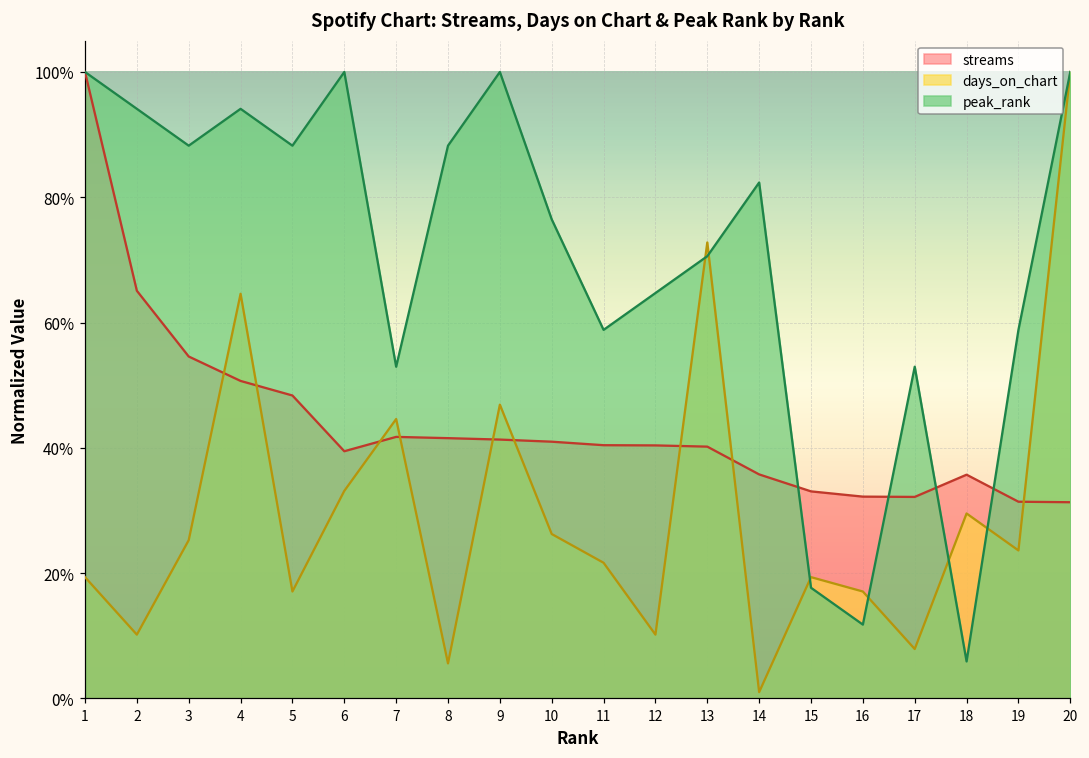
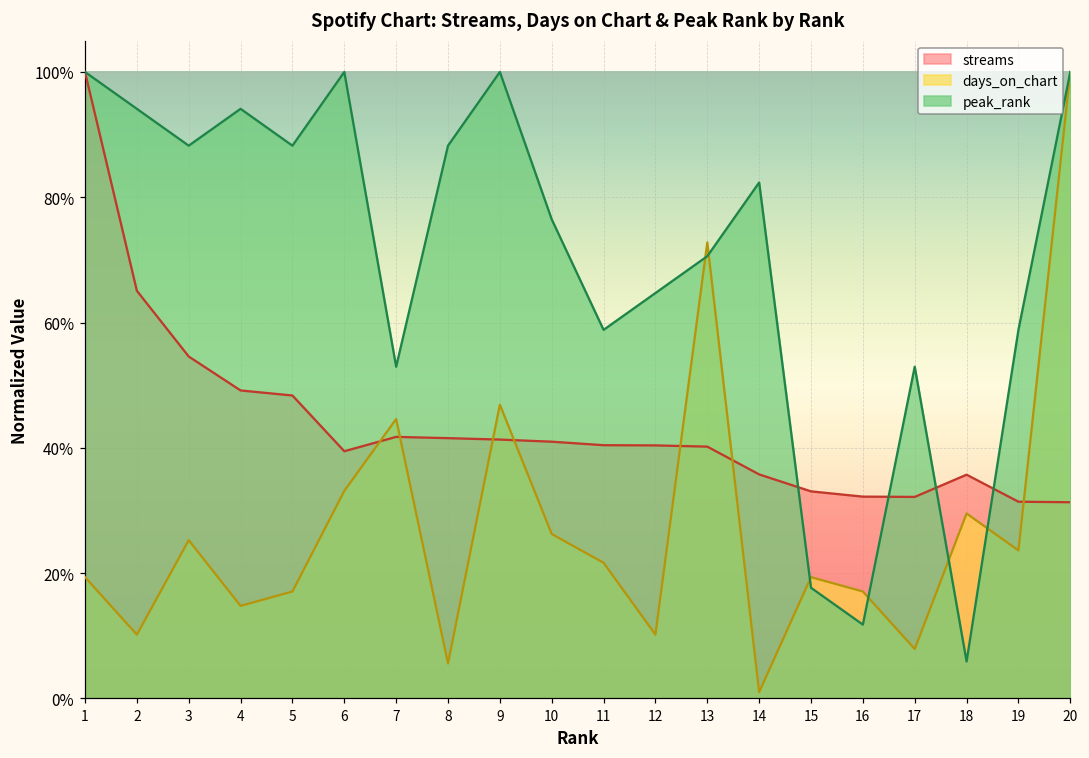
streams, 4: 51% -> 49%
days_on_chart, 4: 65% -> 15%
